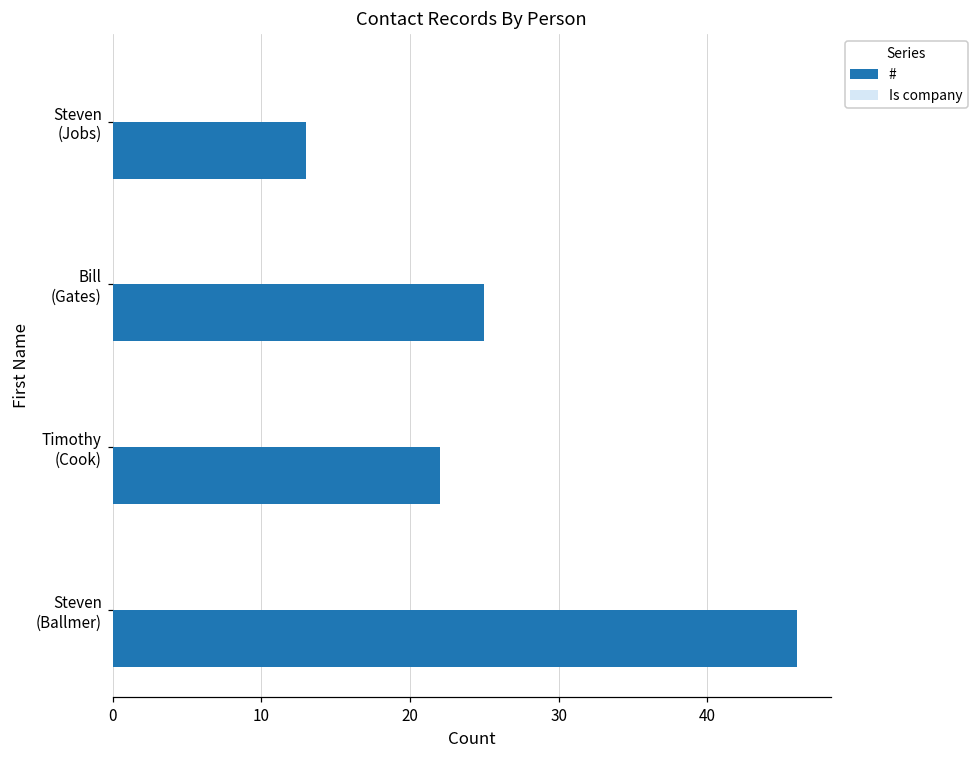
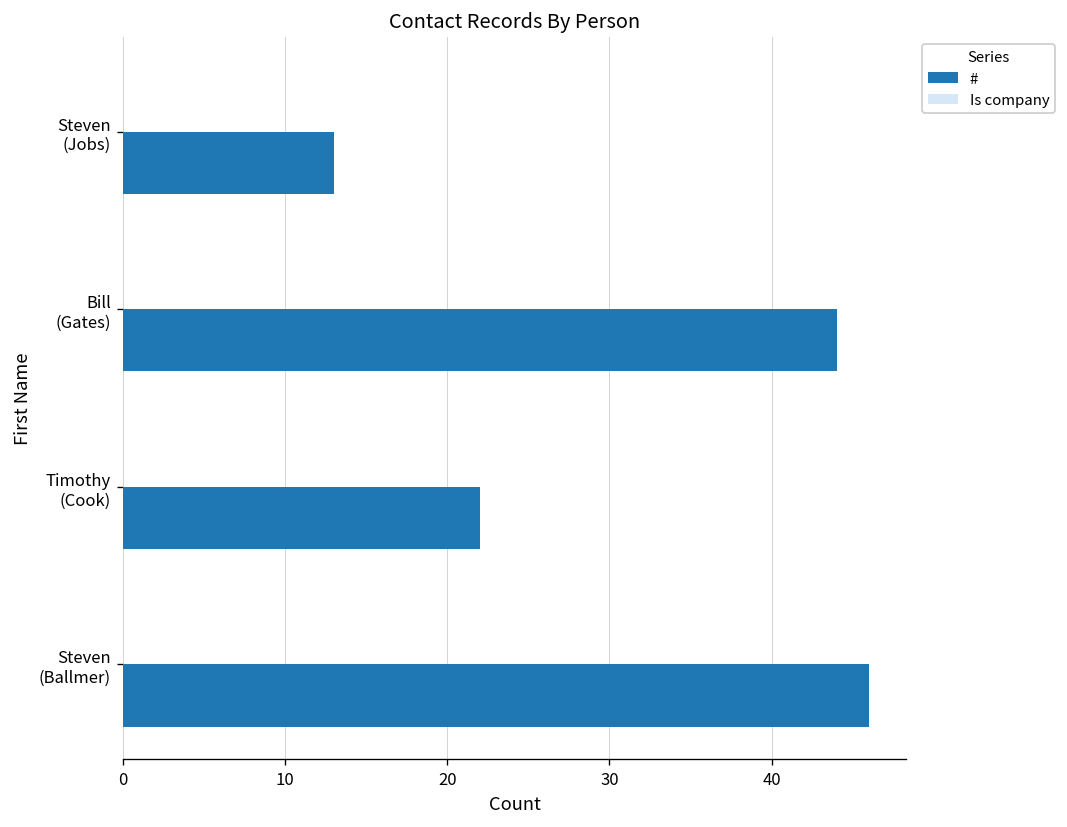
#, Bill (Gates): 25 -> 44
